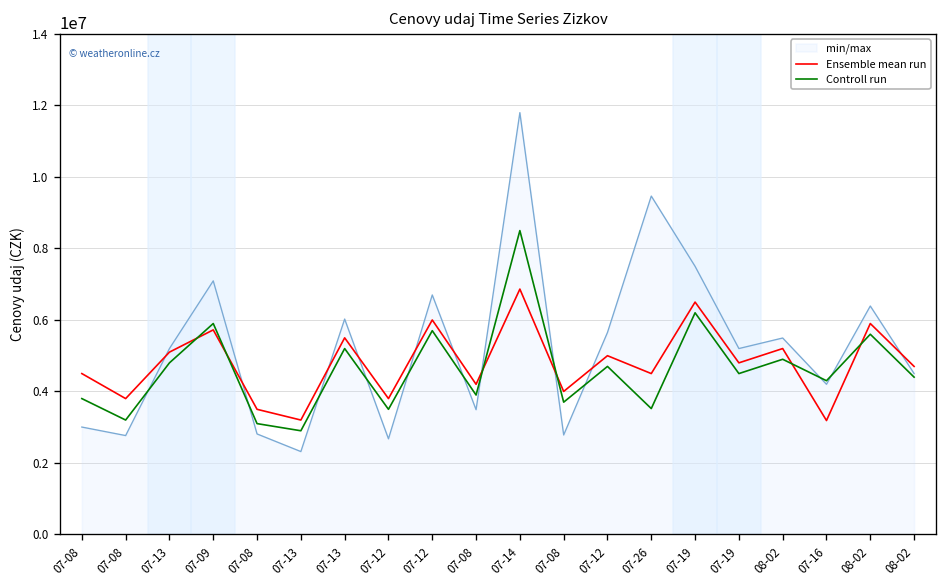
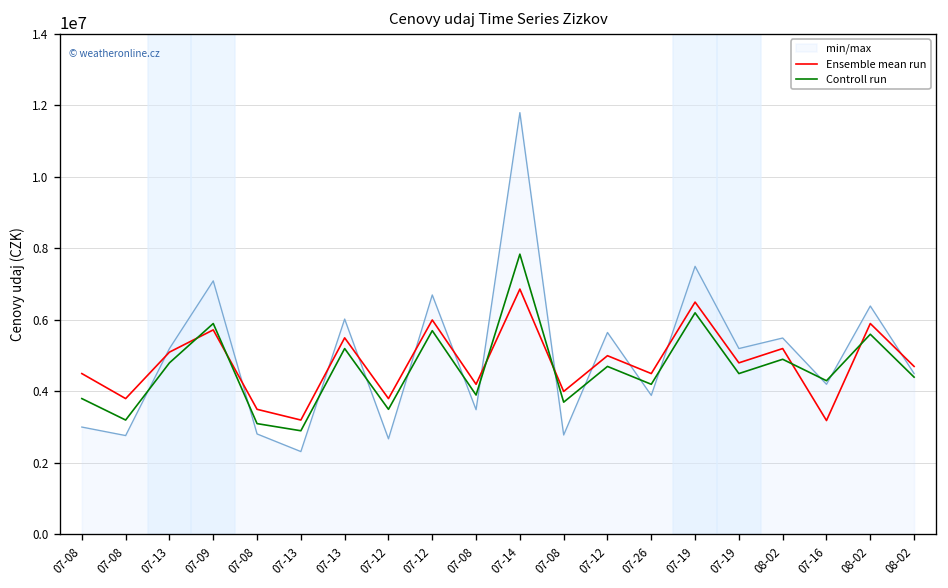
Controll run, 07-14: 8500000 -> 7800000
min/max, 07-26: 9500000 -> 3900000
Controll run, 07-26: 3500000 -> 4200000
